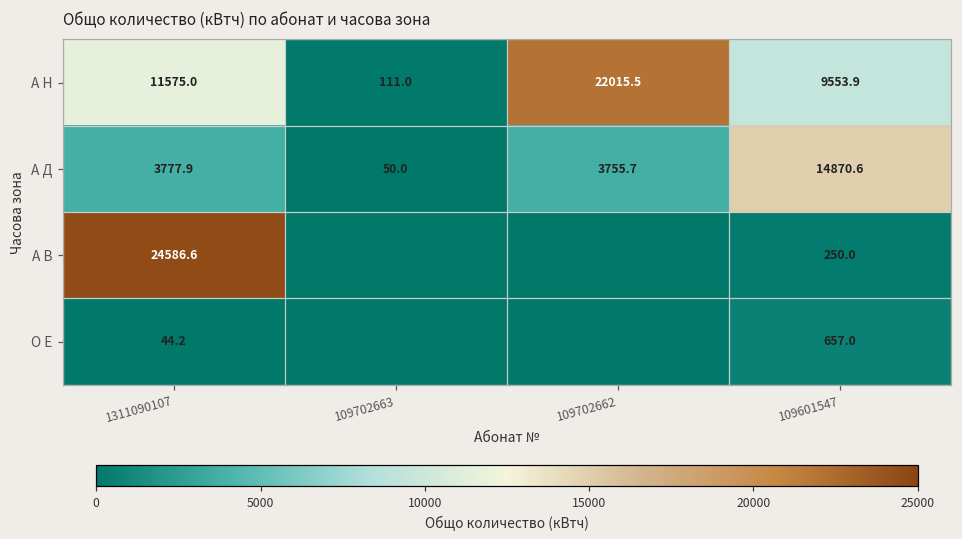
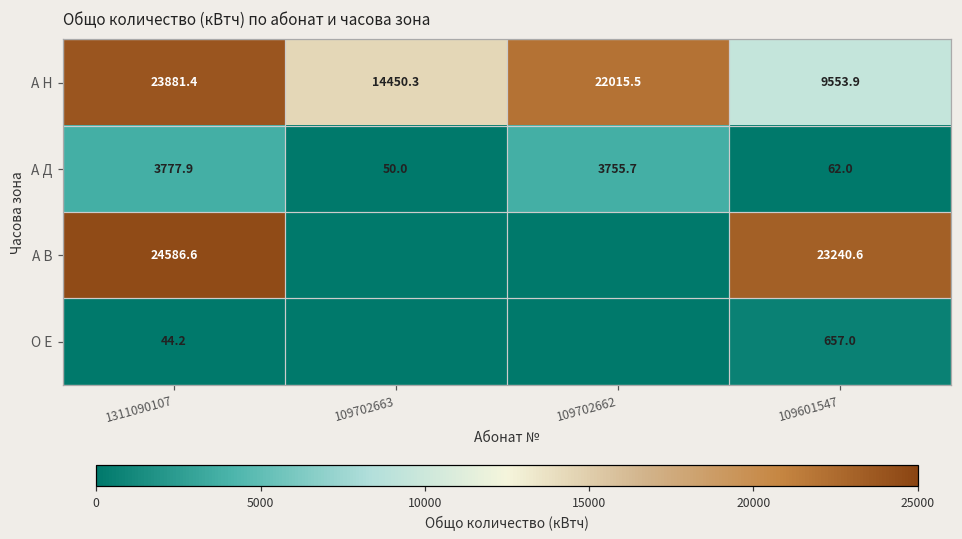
А Н, 1311090107: 11575.0 -> 23881.4
А Н, 109702663: 111.0 -> 14450.3
А Д, 109601547: 14870.6 -> 62.0
А В, 109601547: 250.0 -> 23240.6
